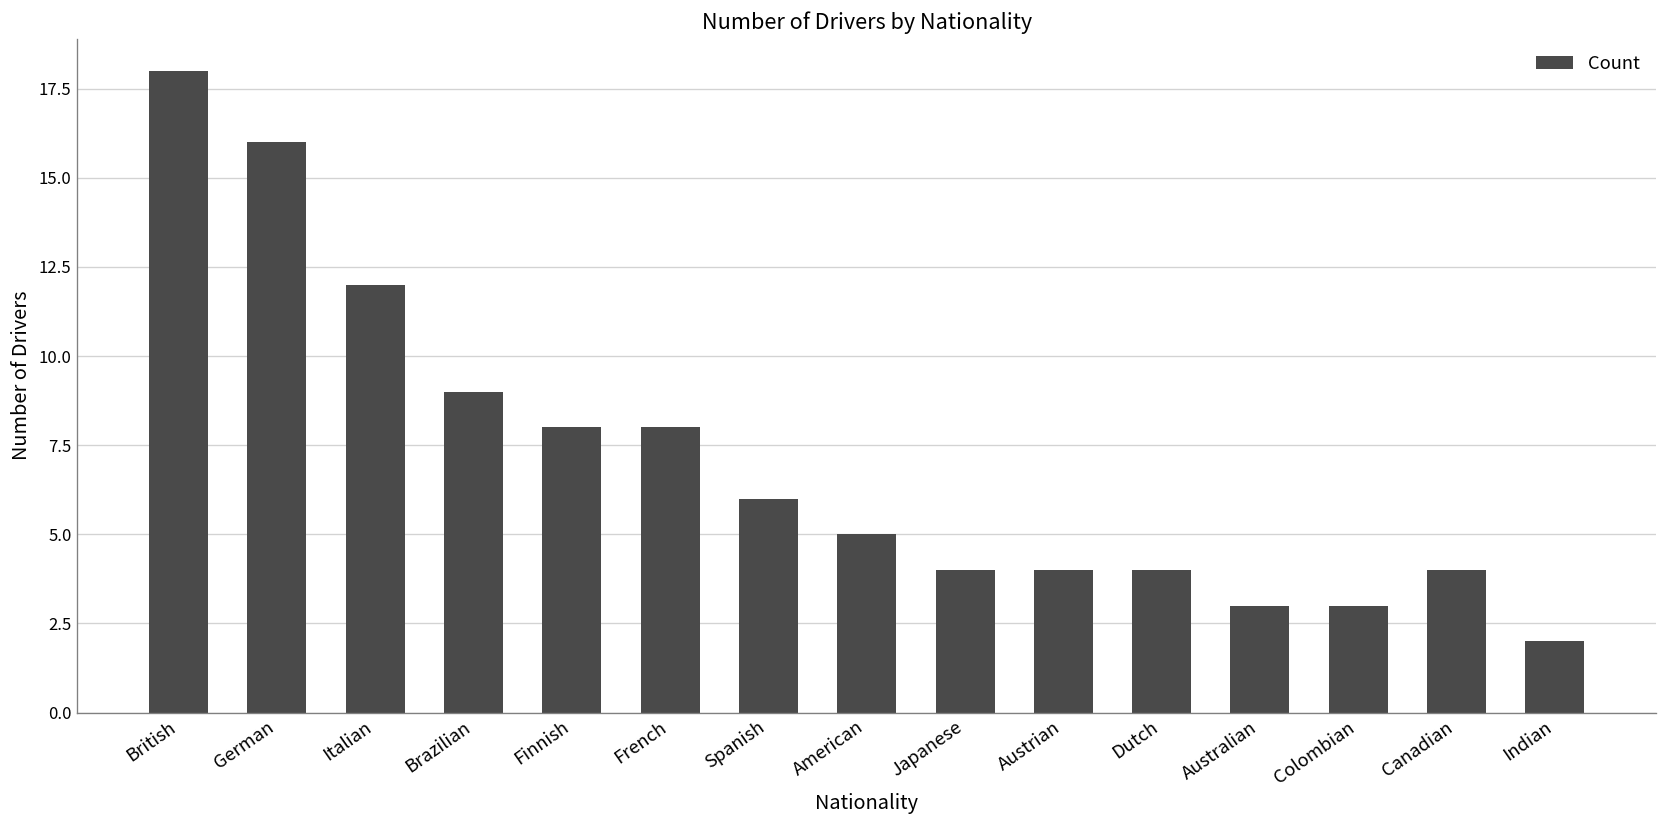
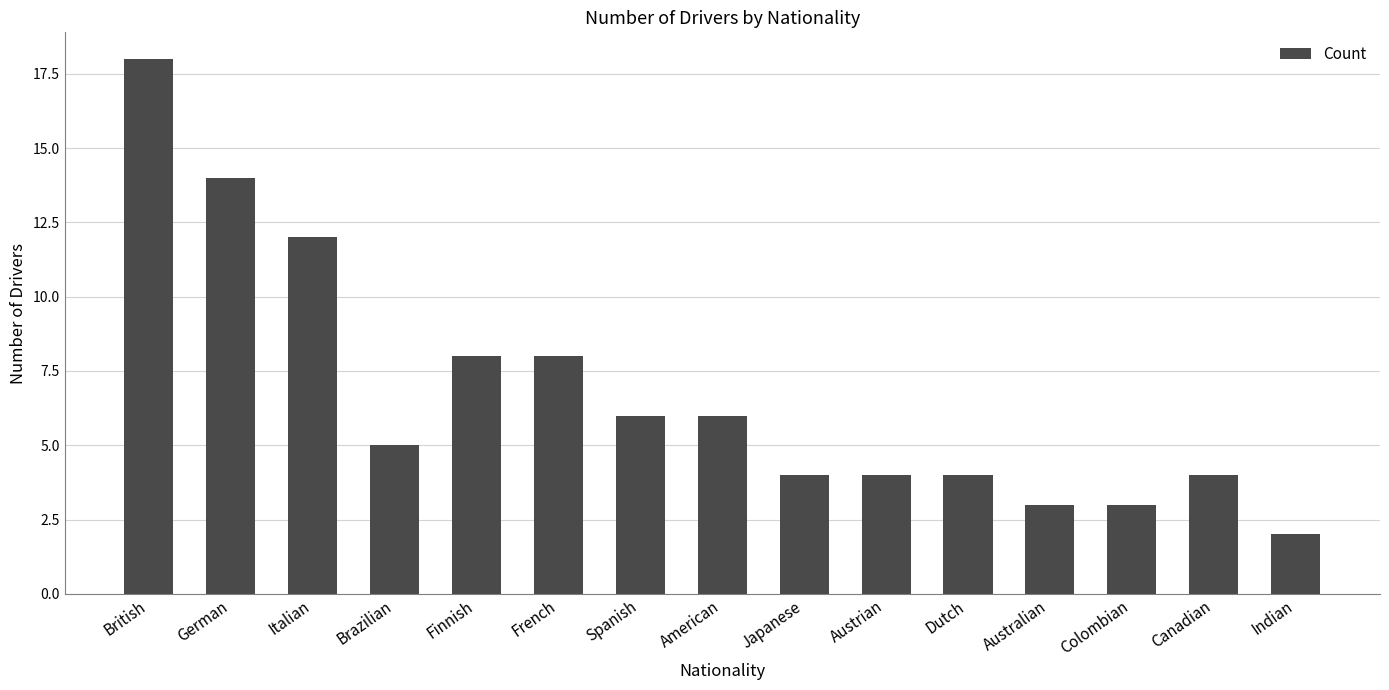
German: 16 -> 14
Brazilian: 9 -> 5
American: 5 -> 6
